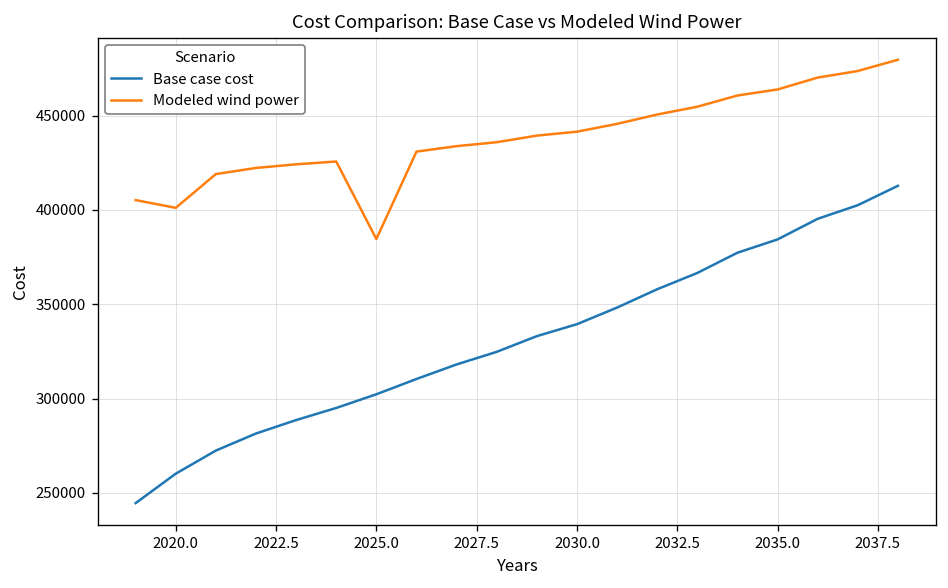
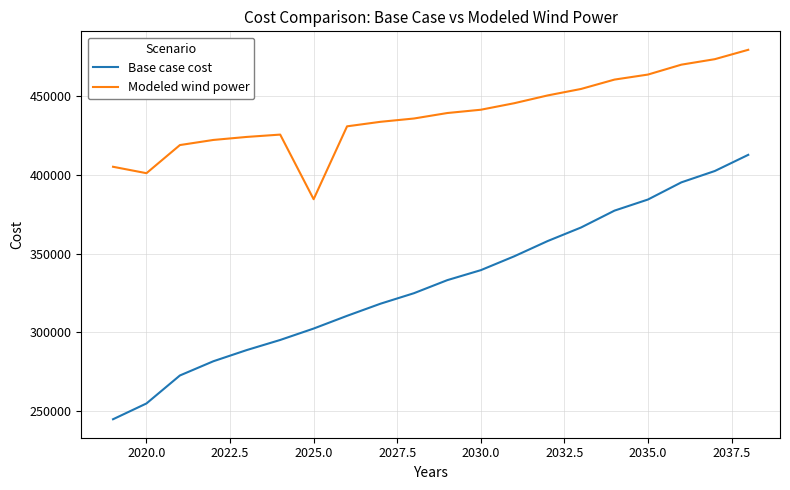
Base case cost, 2020.0: 260000 -> 255000
